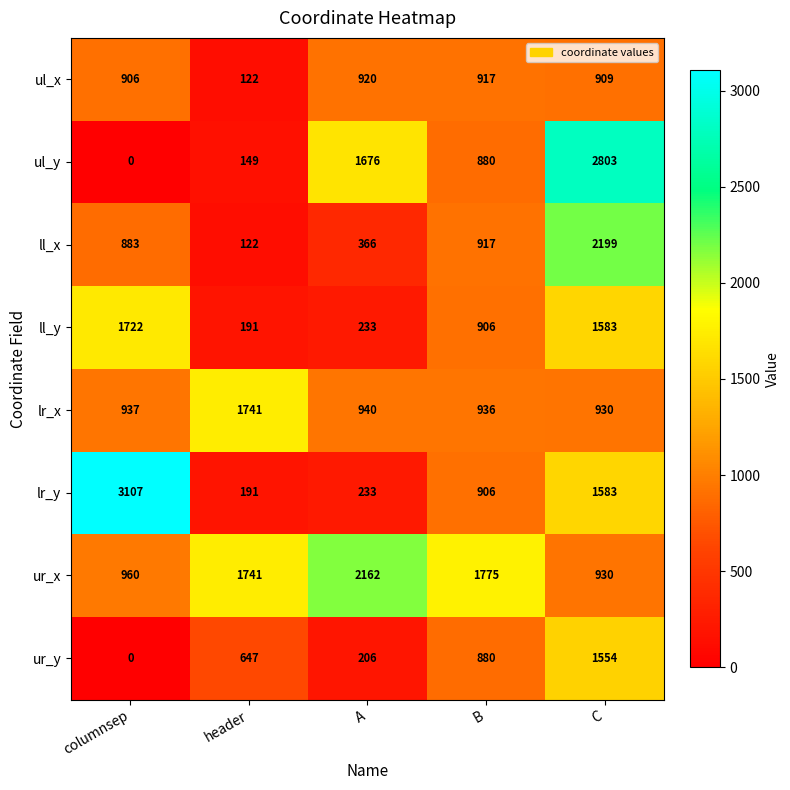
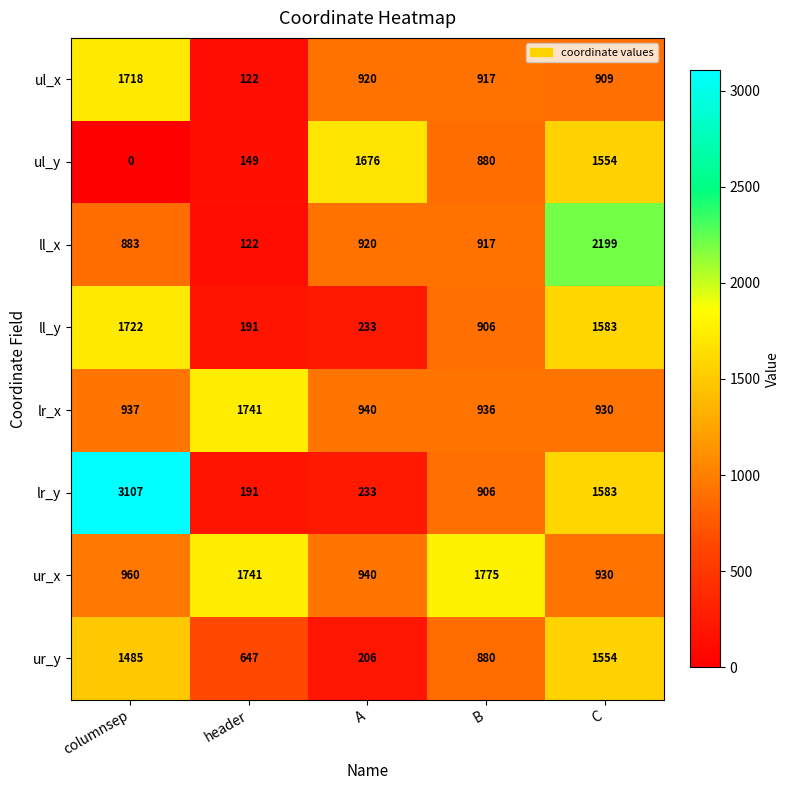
ul_x, columnsep: 906 -> 1718
ul_y, C: 2803 -> 1554
ll_x, A: 366 -> 920
ur_x, A: 2162 -> 940
ur_y, columnsep: 0 -> 1485
